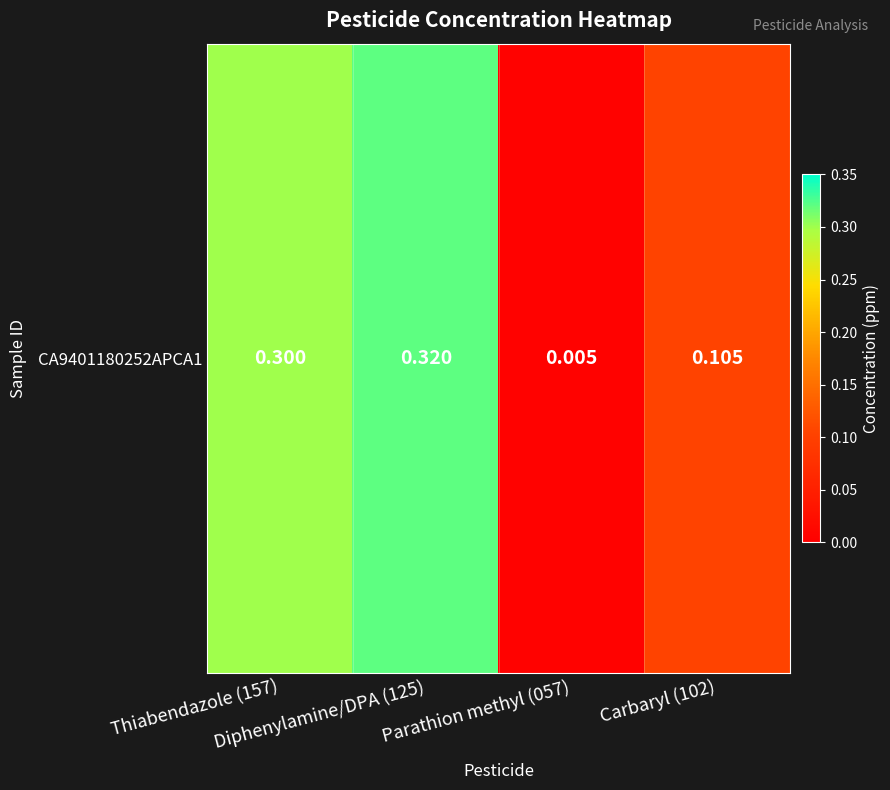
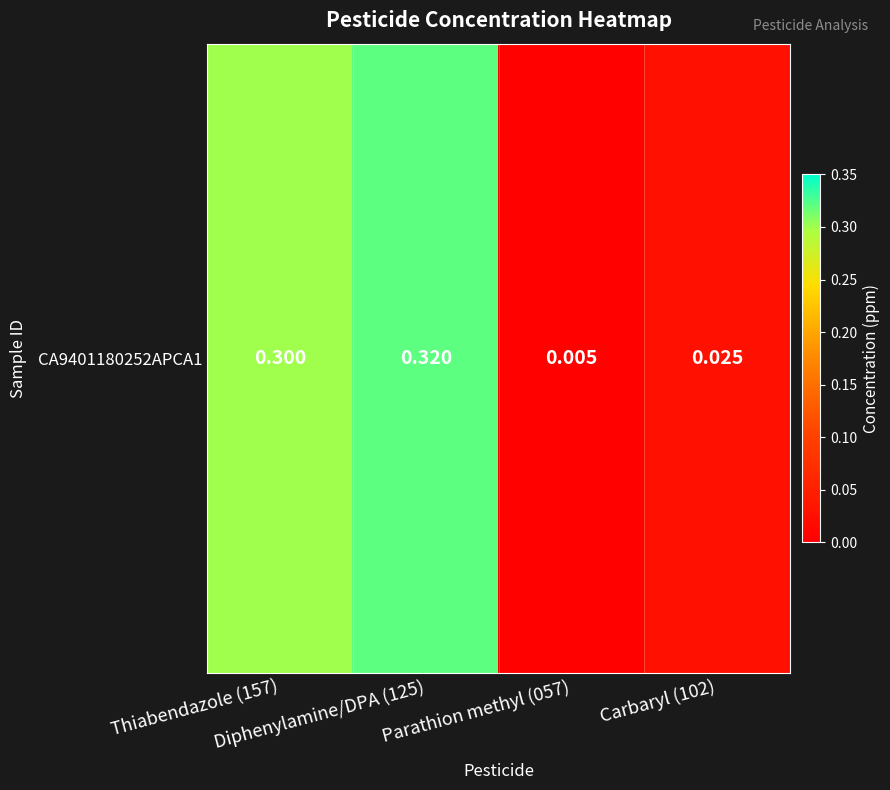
CA9401180252APCA1, Carbaryl (102): 0.105 -> 0.025
